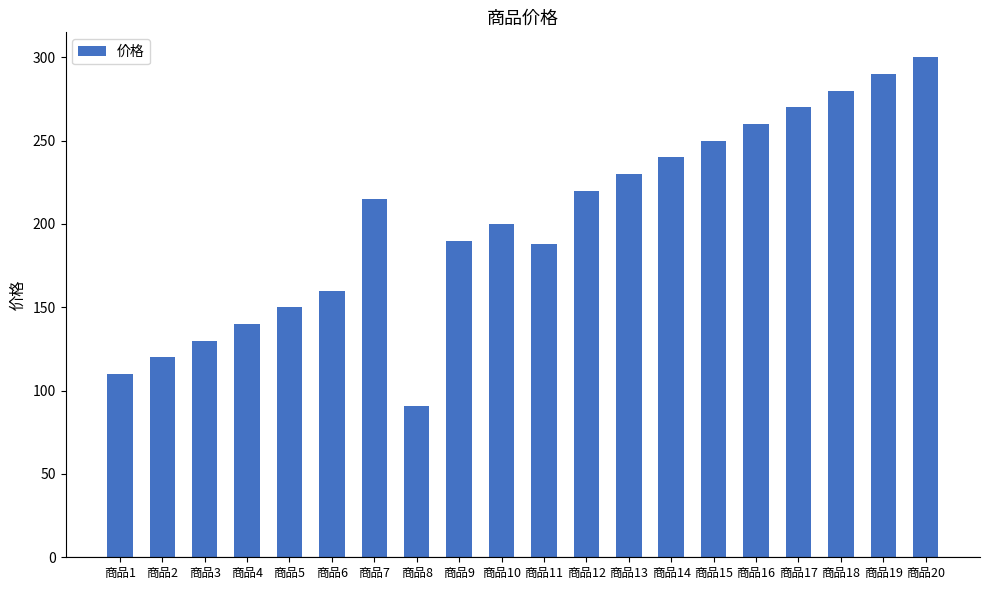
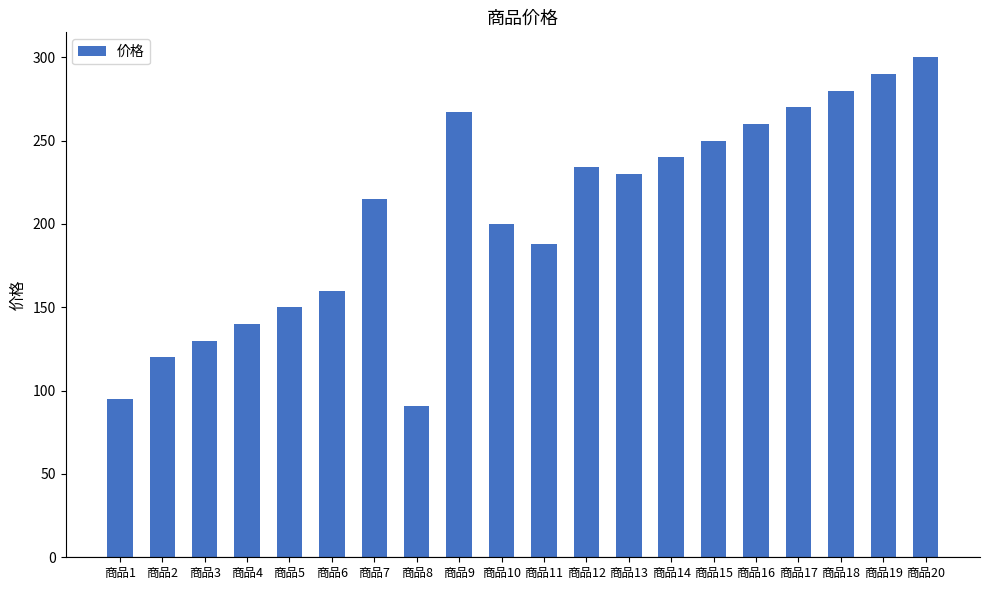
商品1: 110 -> 95
商品9: 190 -> 267
商品12: 220 -> 234
